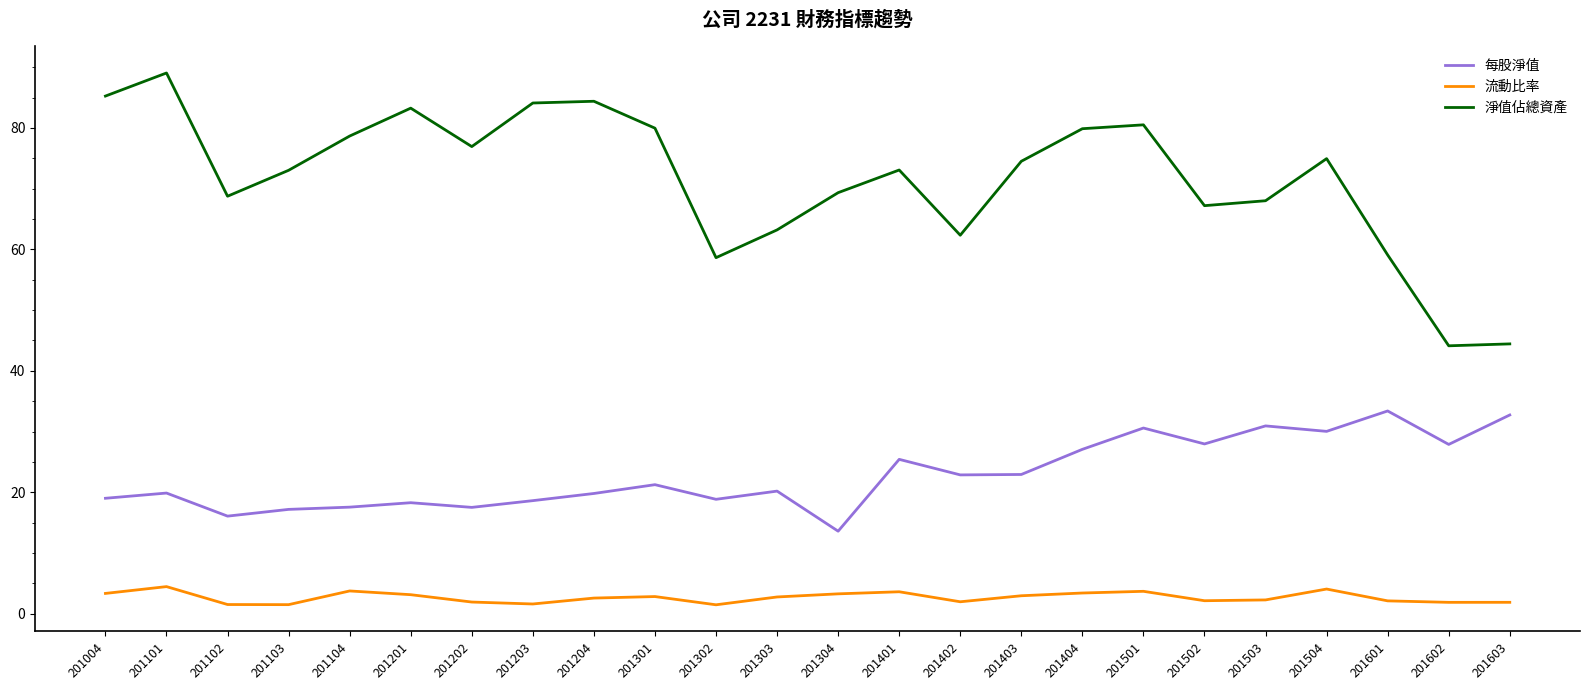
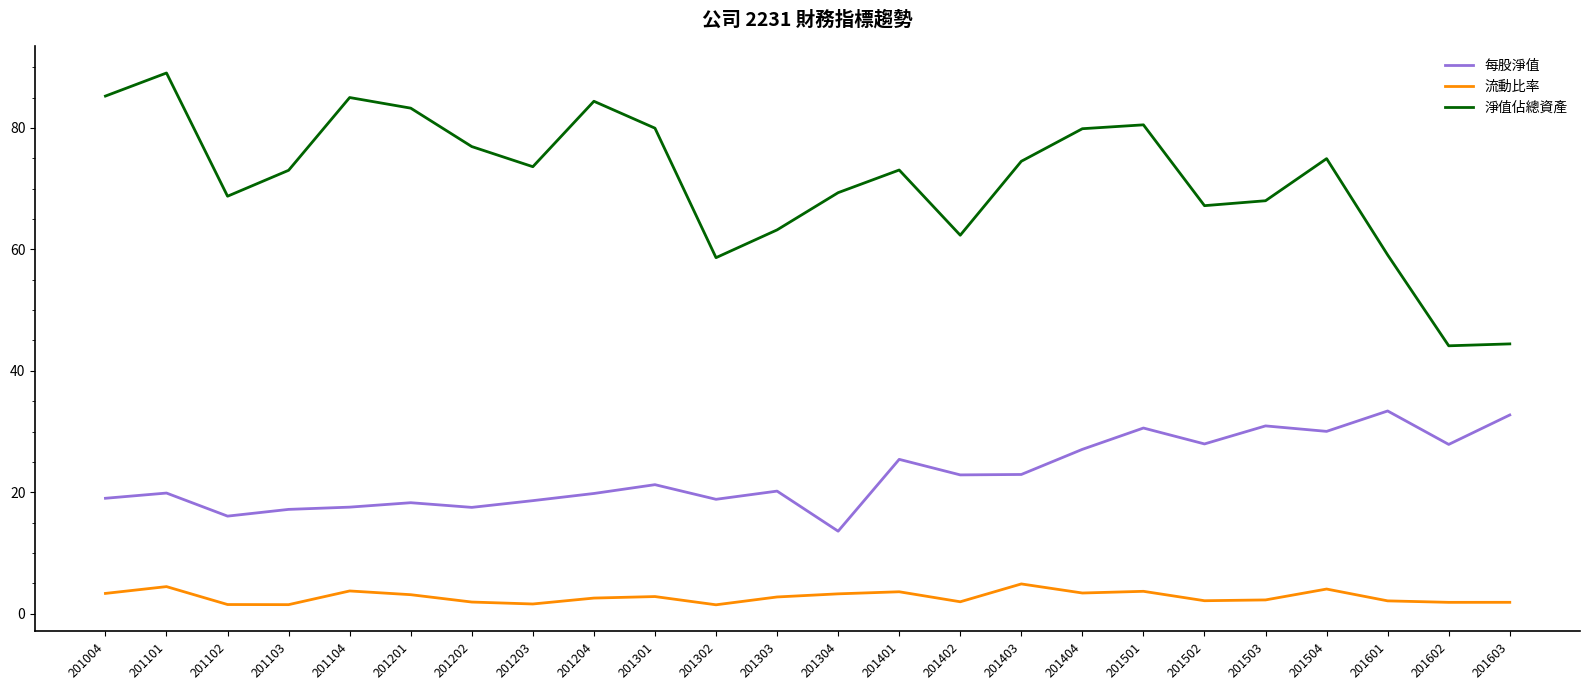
淨值佔總資產, 201104: 79 -> 85
淨值佔總資產, 201203: 84 -> 74
流動比率, 201403: 3 -> 5
